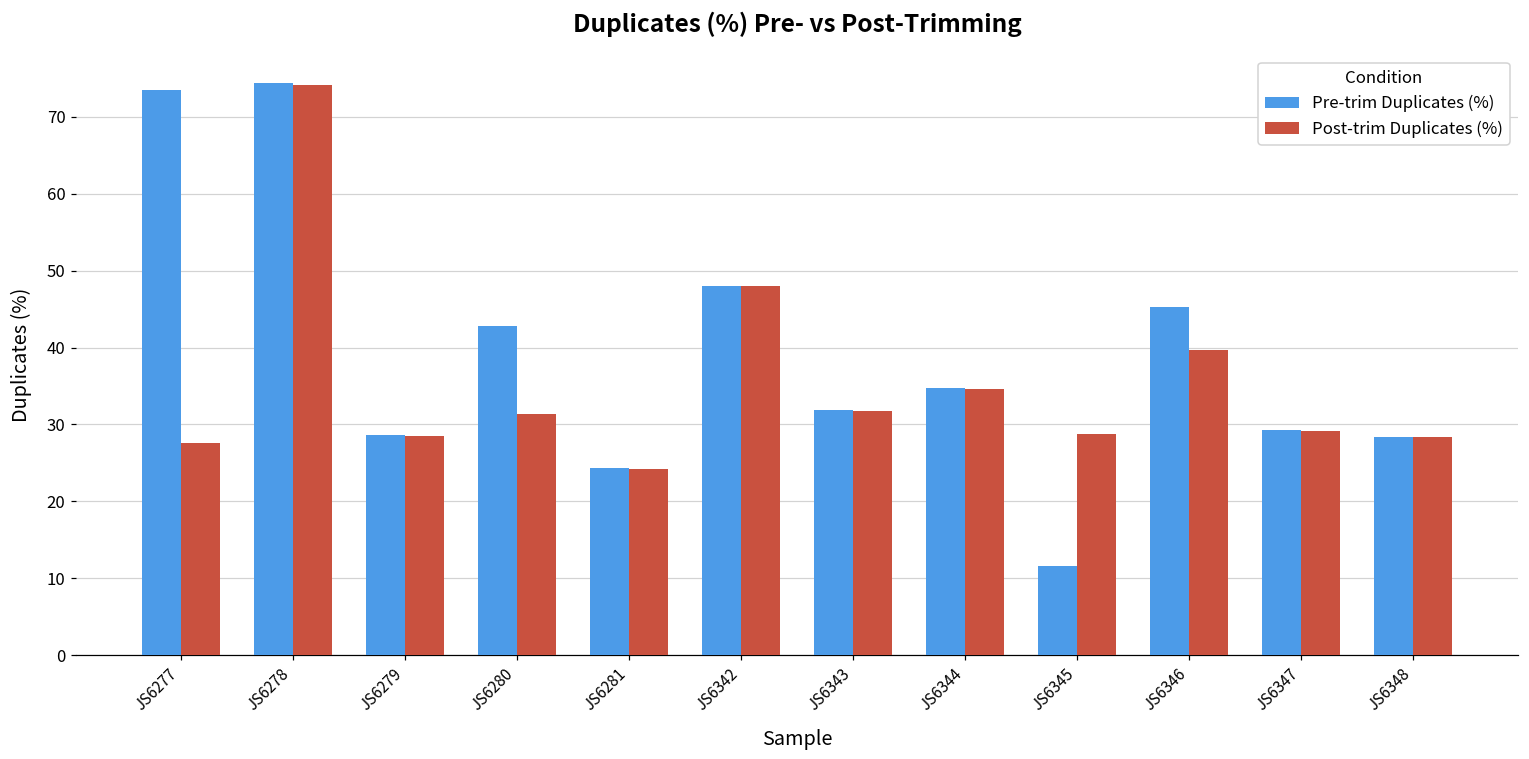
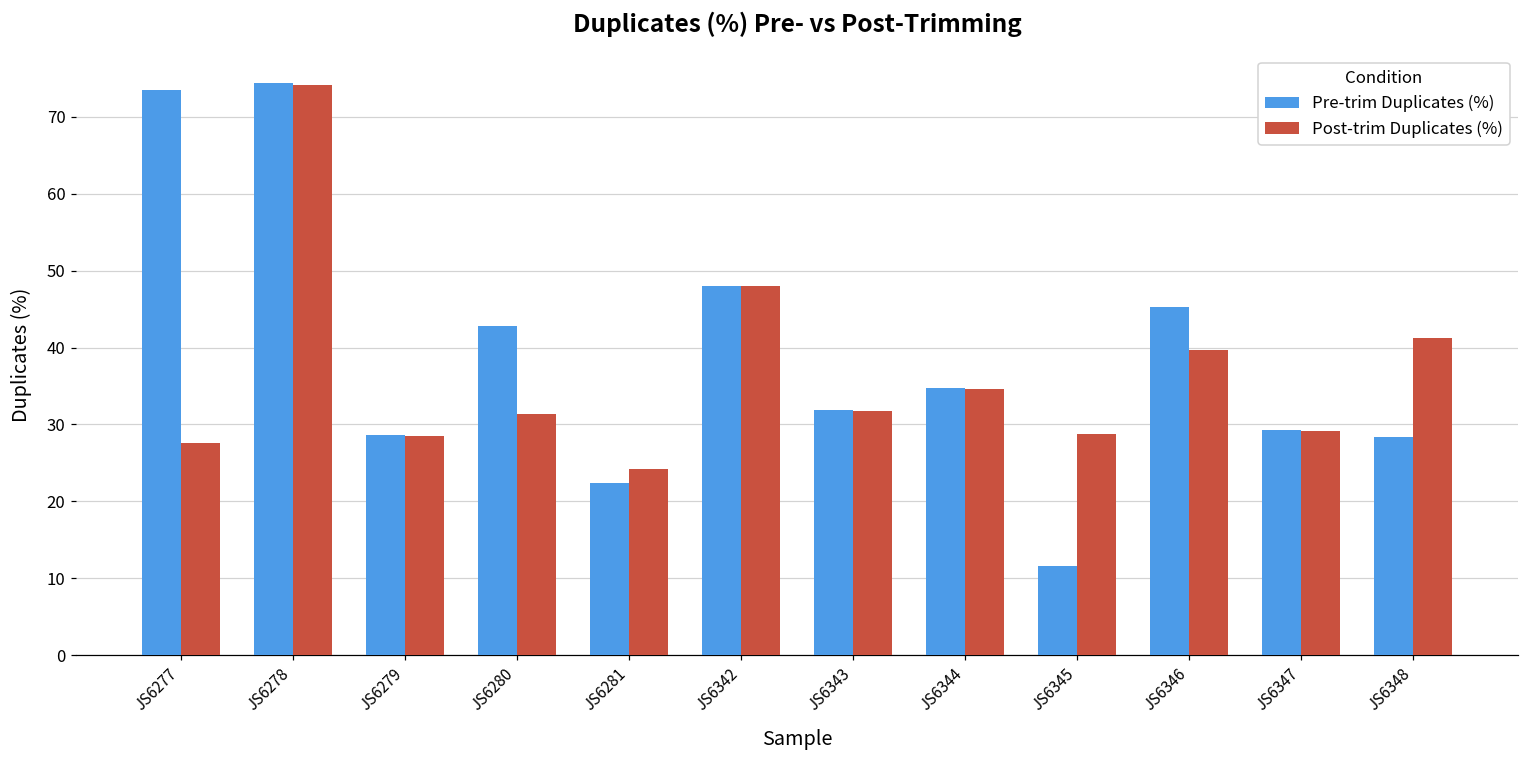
Pre-trim Duplicates (%), JS6281: 24 -> 22
Post-trim Duplicates (%), JS6348: 28 -> 41
